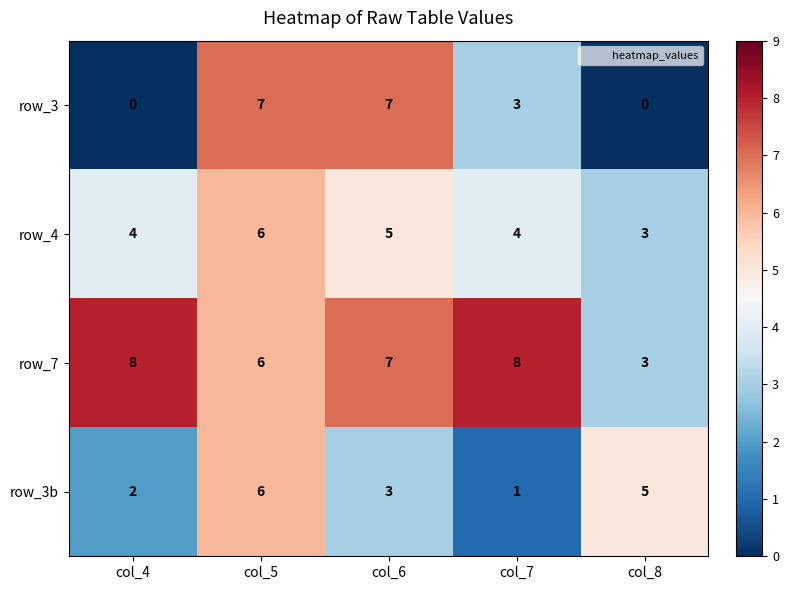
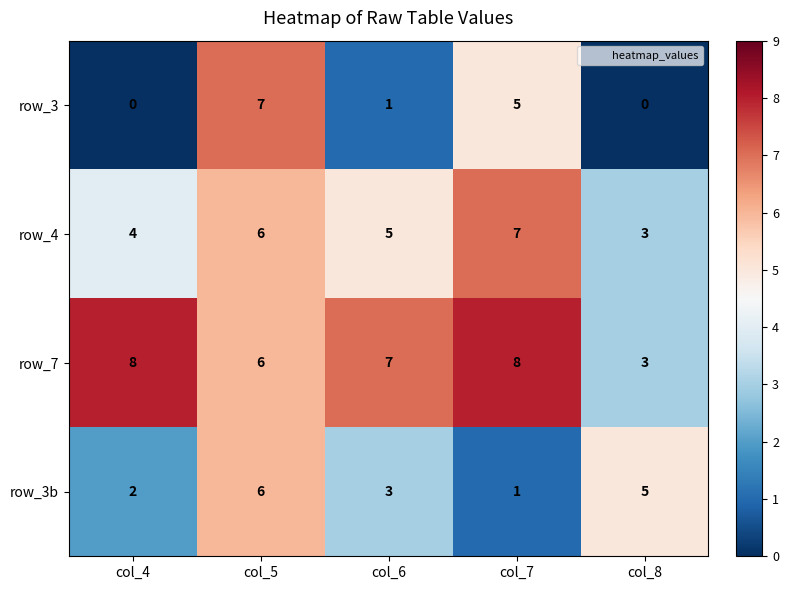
row_3, col_6: 7 -> 1
row_3, col_7: 3 -> 5
row_4, col_7: 4 -> 7
